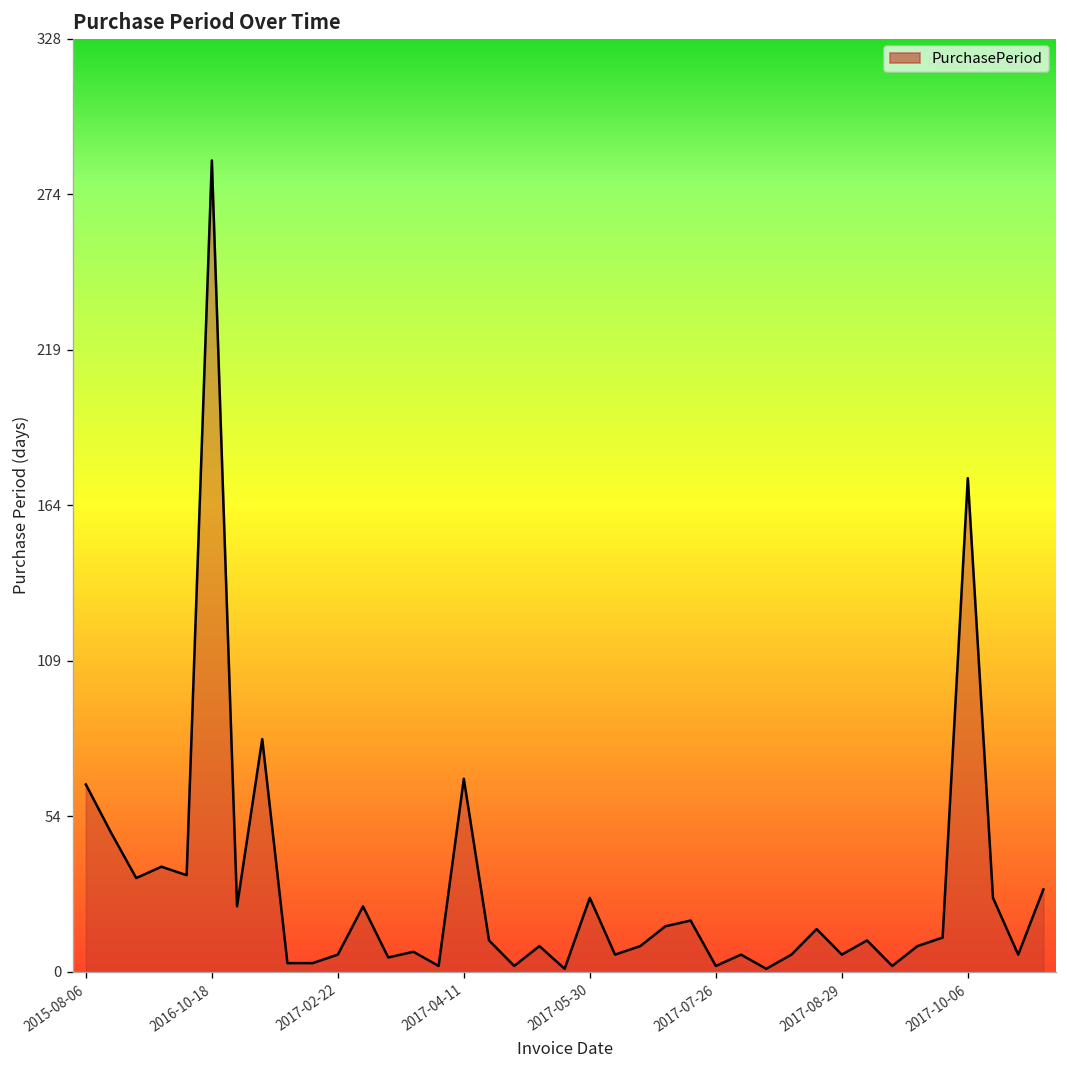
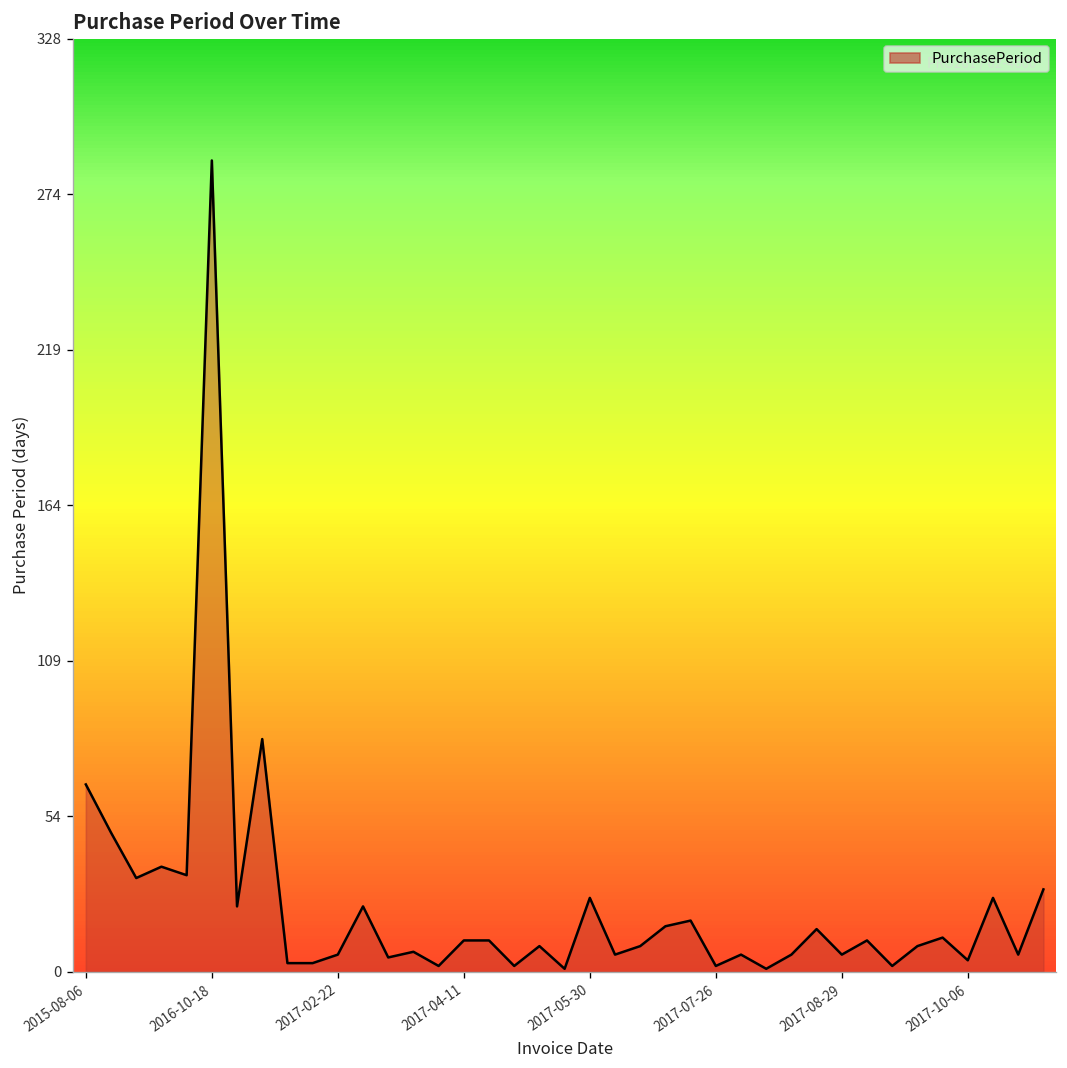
2017-04-11: 68 -> 11
2017-10-06: 174 -> 4
